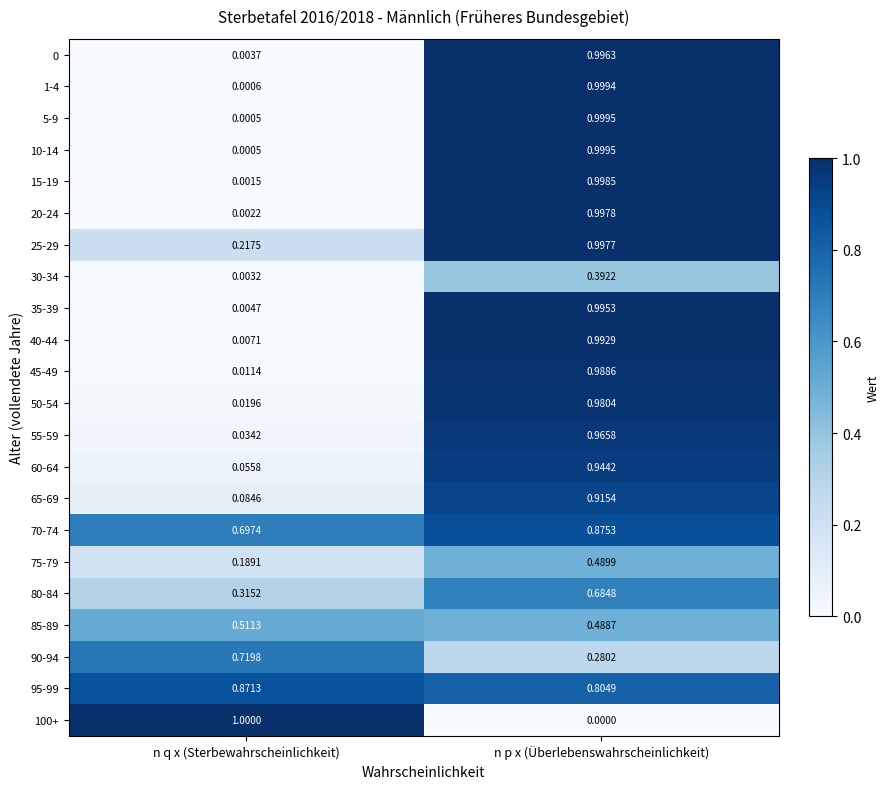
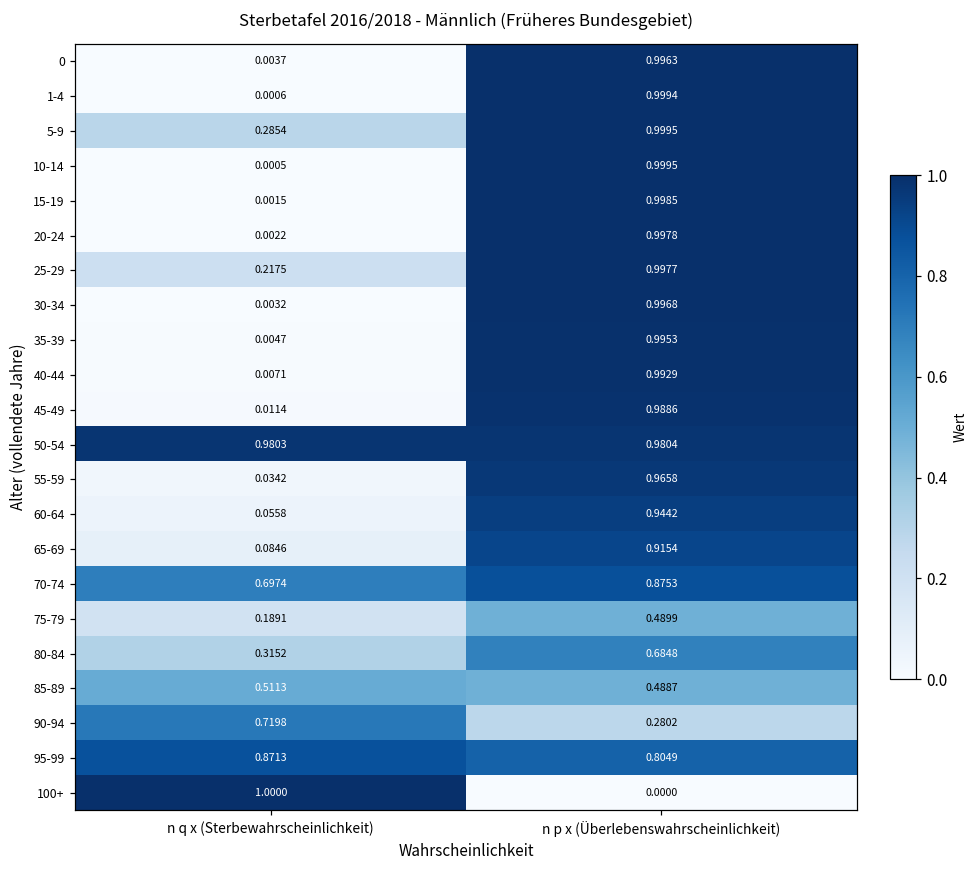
5-9, n q x (Sterbewahrscheinlichkeit): 0.0005 -> 0.2854
30-34, n p x (Überlebenswahrscheinlichkeit): 0.3922 -> 0.9968
50-54, n q x (Sterbewahrscheinlichkeit): 0.0196 -> 0.9803
